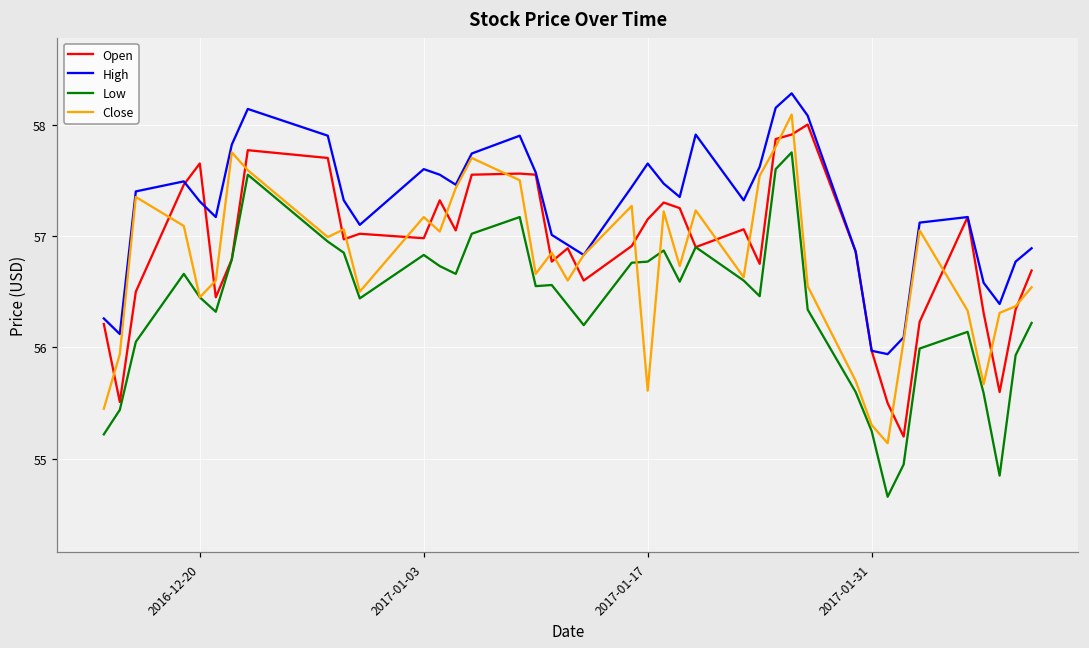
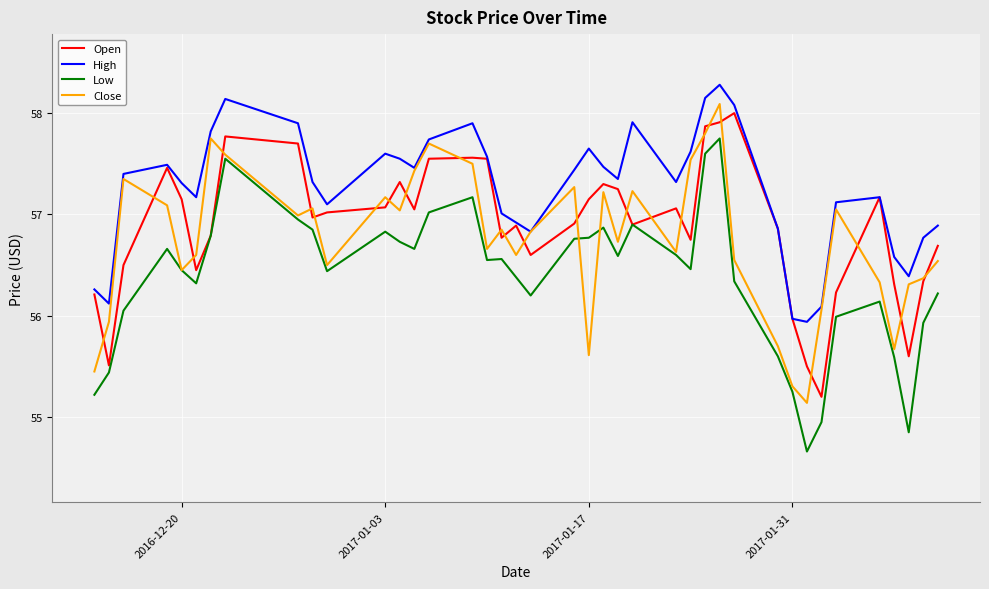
Open, 2016-12-20: 57.65 -> 57.15
Open, 2017-01-03: 56.98 -> 57.07
